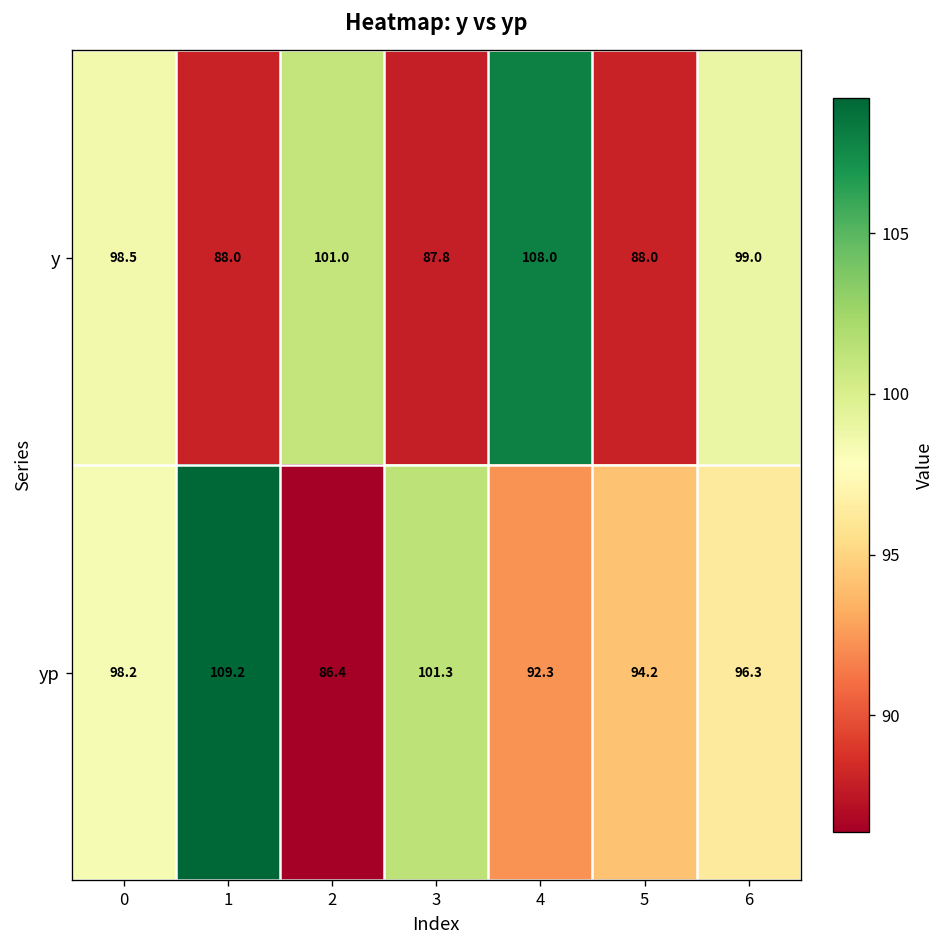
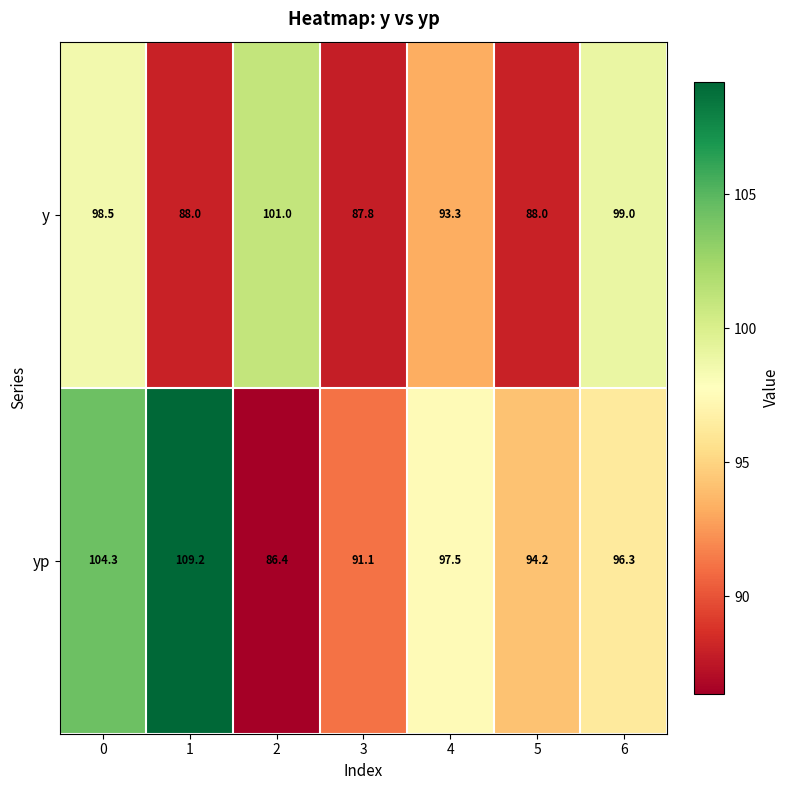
y, 4: 108.0 -> 93.3
yp, 0: 98.2 -> 104.3
yp, 3: 101.3 -> 91.1
yp, 4: 92.3 -> 97.5
